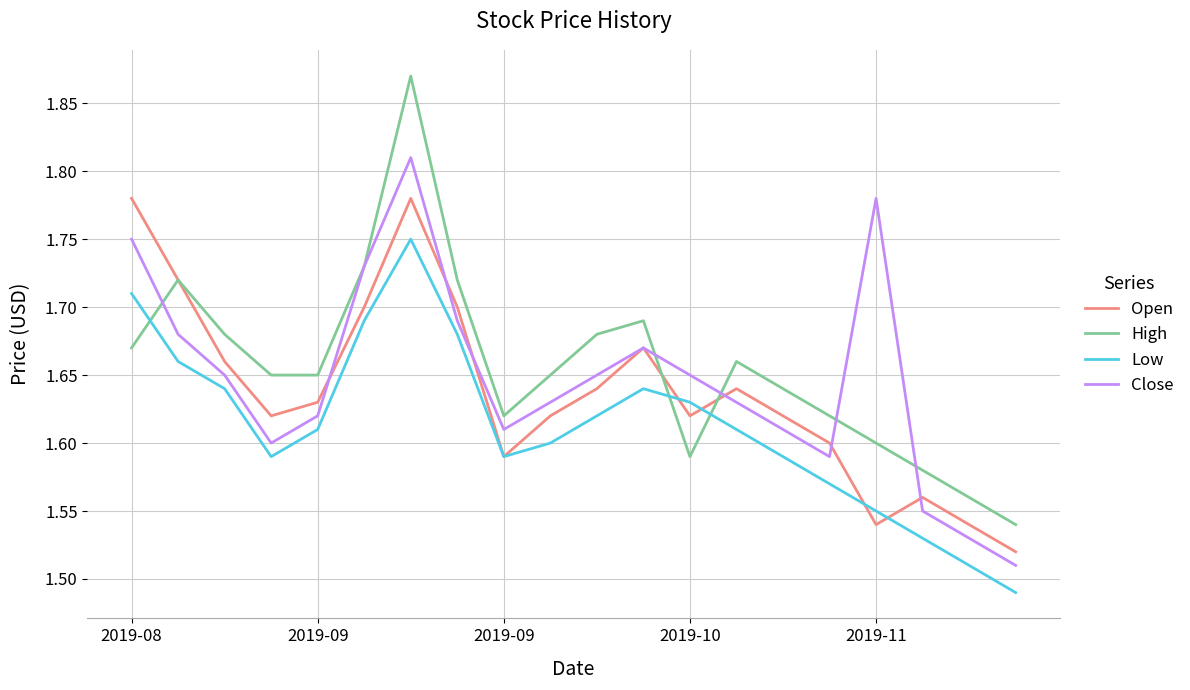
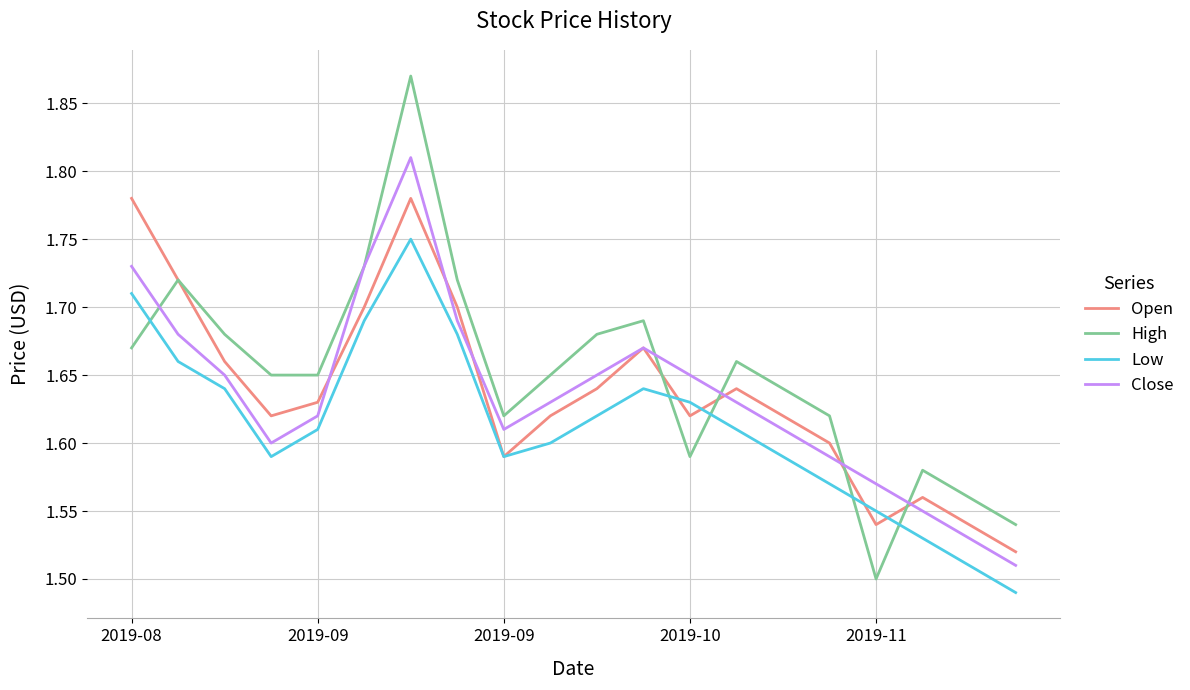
Close, 2019-08: 1.75 -> 1.73
High, 2019-11: 1.6 -> 1.5
Close, 2019-11: 1.78 -> 1.57
